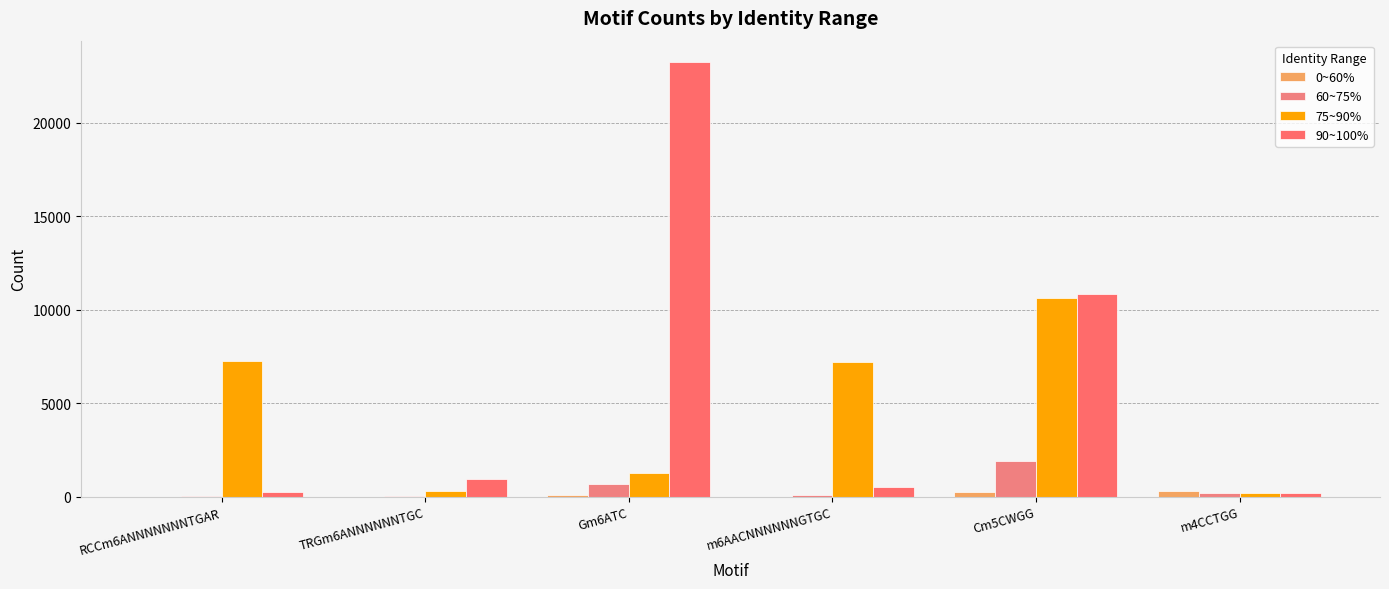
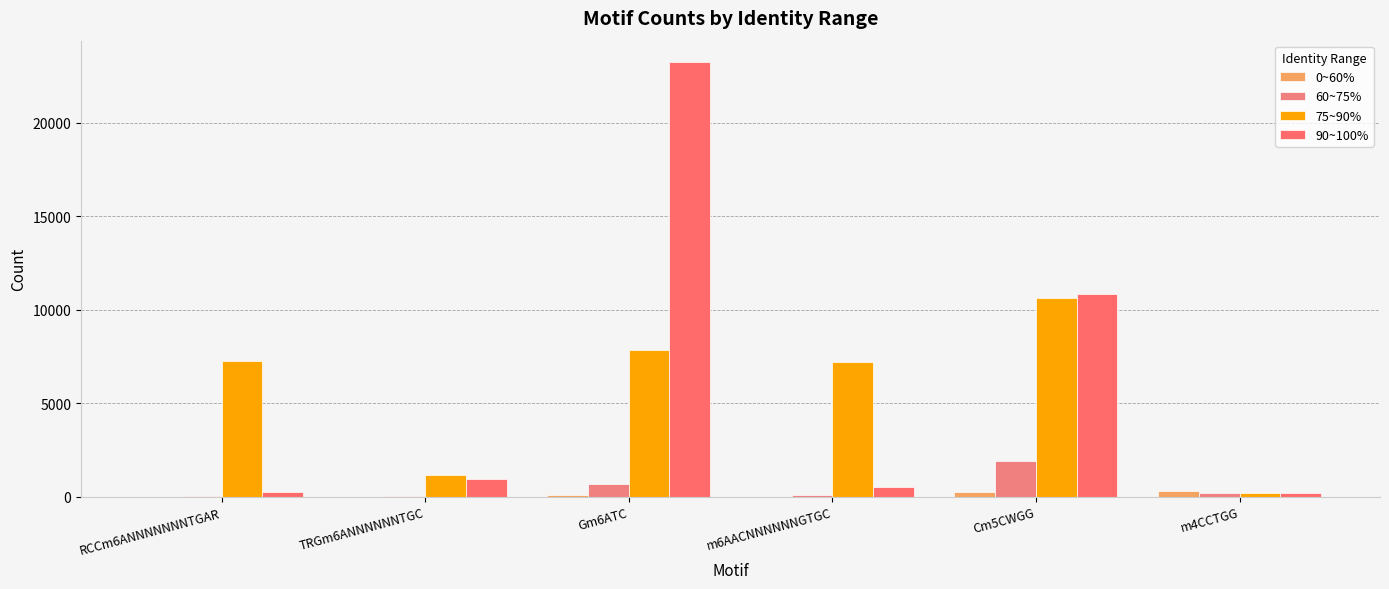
75~90%, TRGm6ANNNNNNTGC: 300 -> 1200
75~90%, Gm6ATC: 1300 -> 7800
